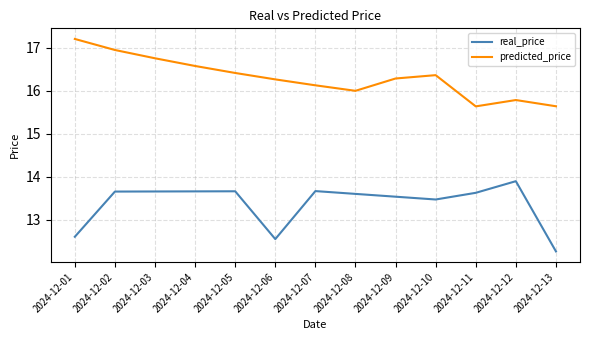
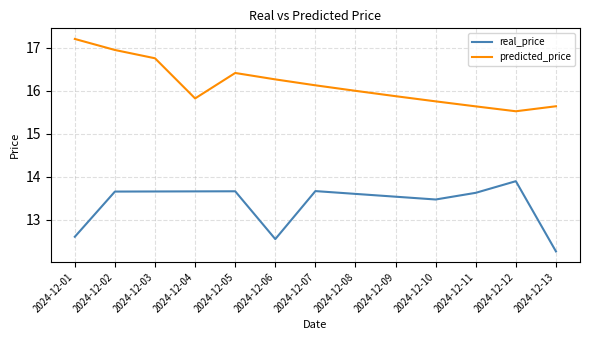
predicted_price, 2024-12-04: 16.6 -> 15.8
predicted_price, 2024-12-09: 16.3 -> 15.9
predicted_price, 2024-12-10: 16.4 -> 15.8
predicted_price, 2024-12-12: 15.8 -> 15.5
